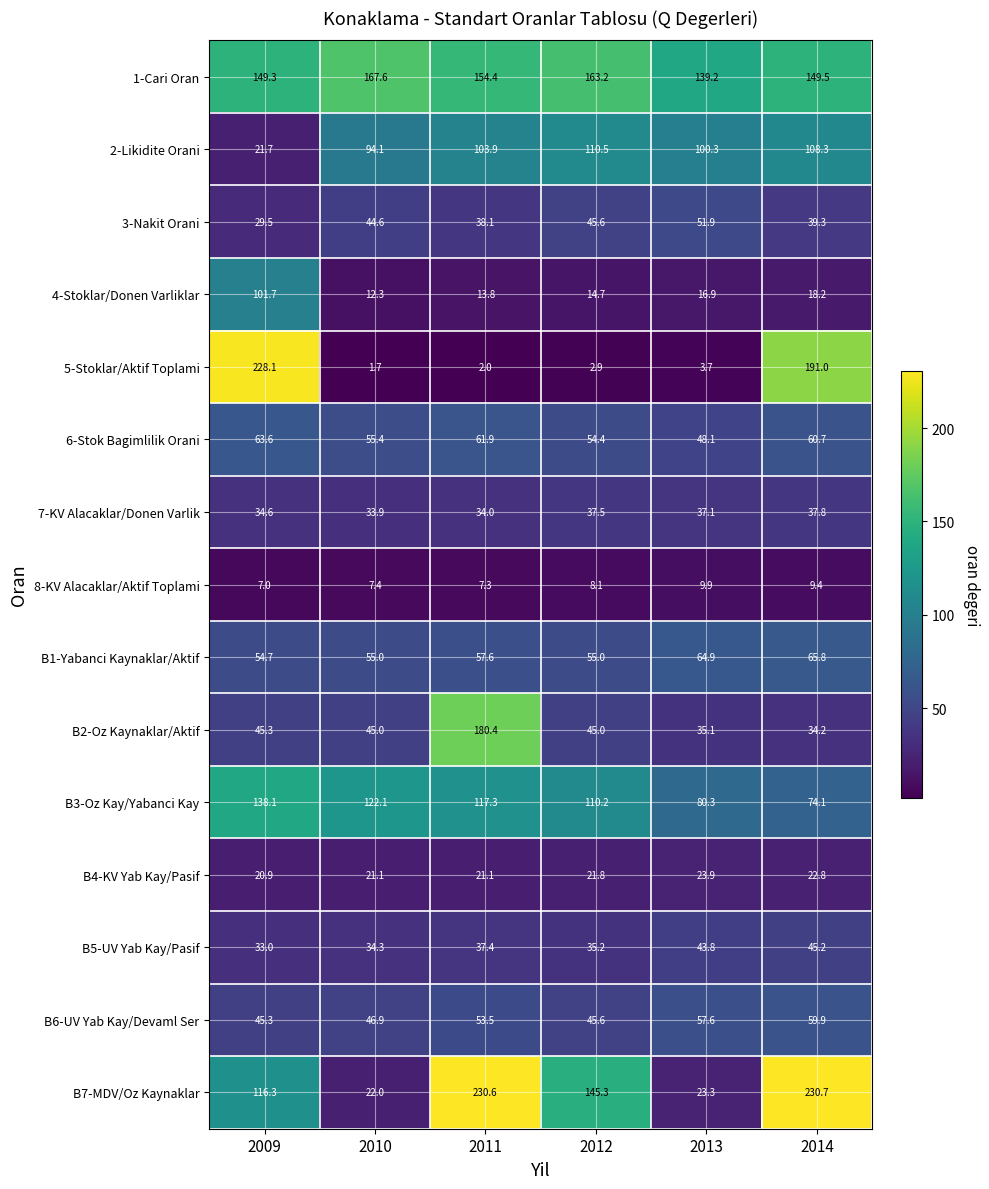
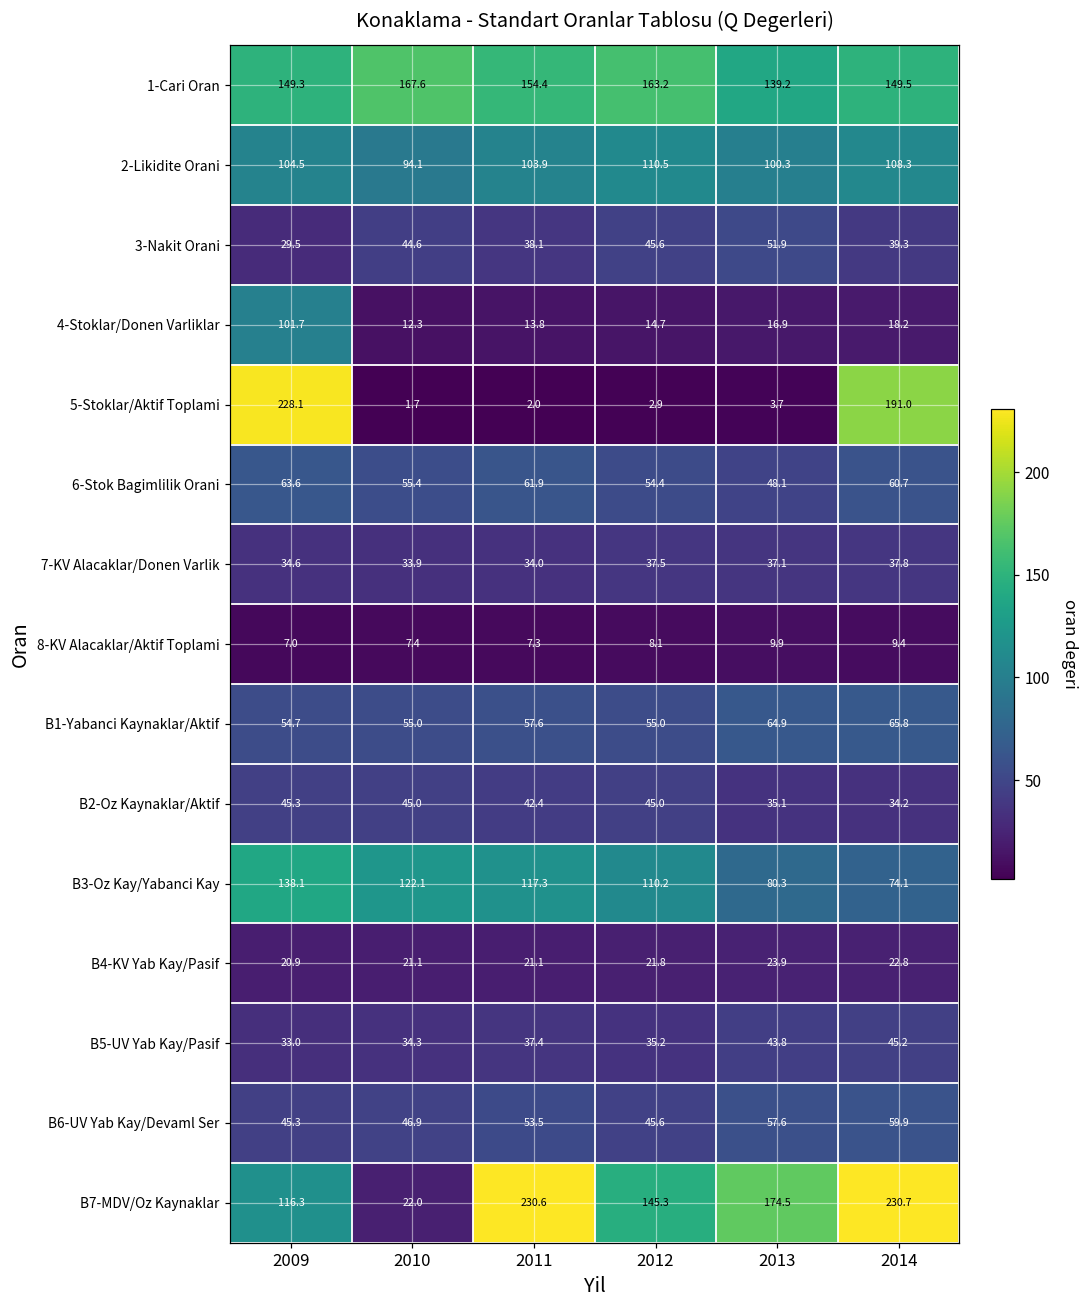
2-Likidite Orani, 2009: 21.7 -> 104.5
B2-Oz Kaynaklar/Aktif, 2011: 180.4 -> 42.4
B7-MDV/Oz Kaynaklar, 2013: 23.3 -> 174.5
